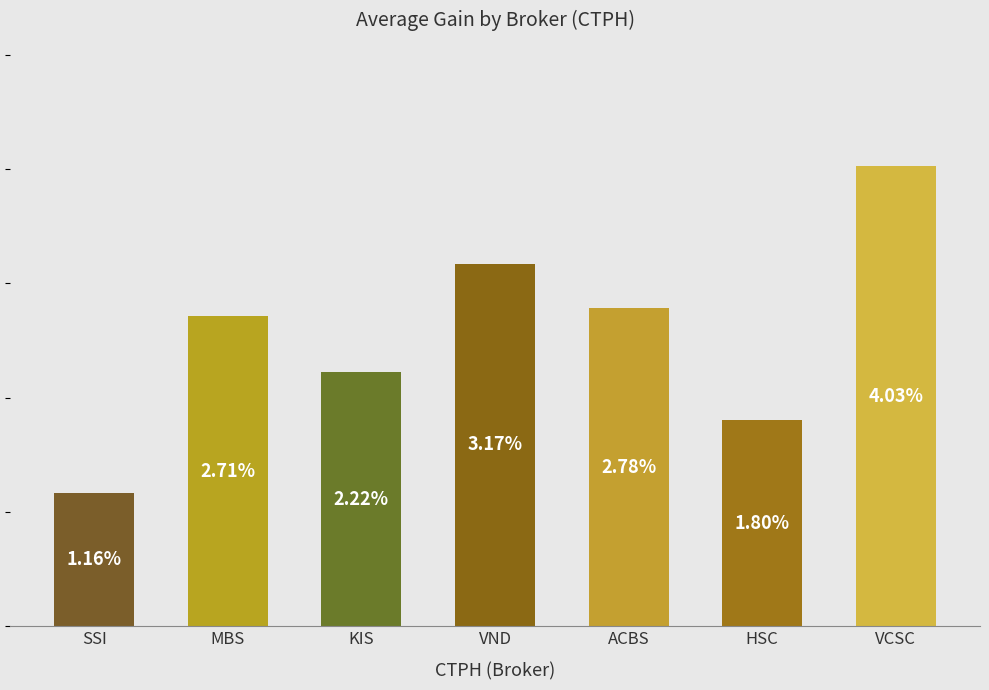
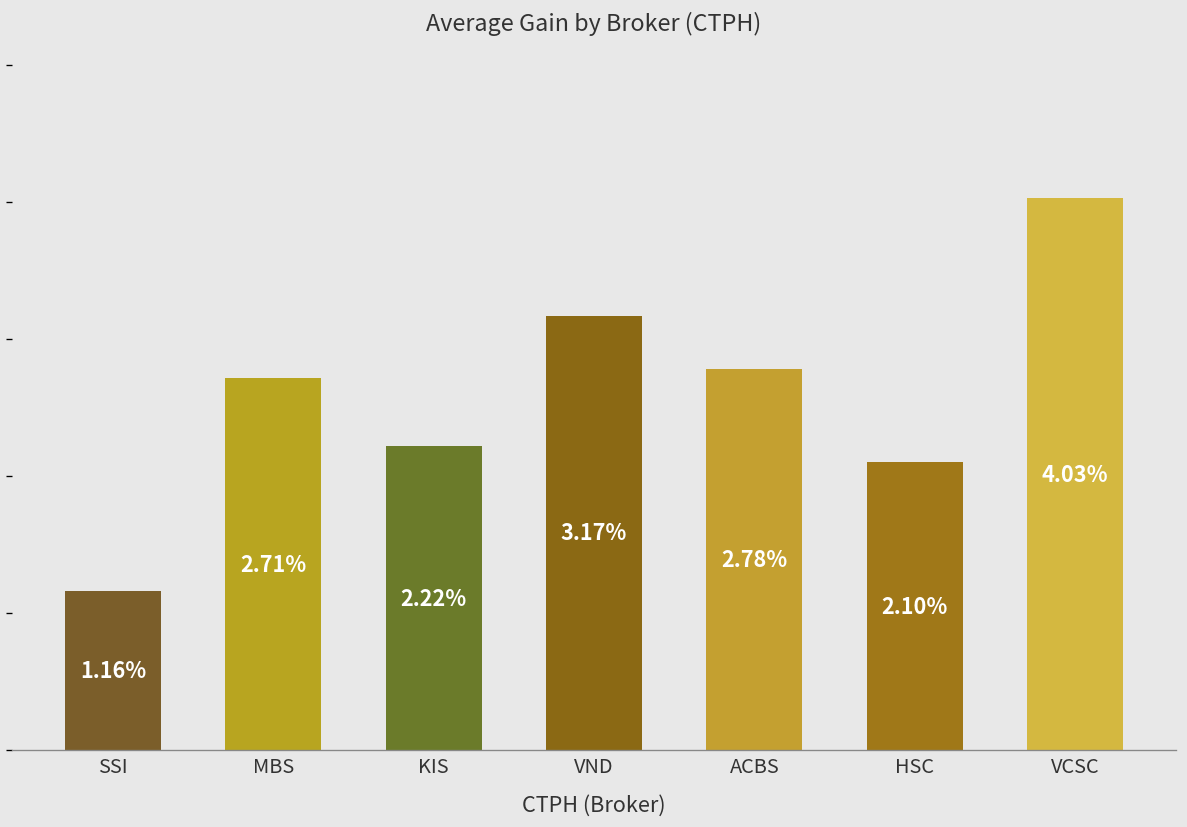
HSC: 1.80% -> 2.10%
